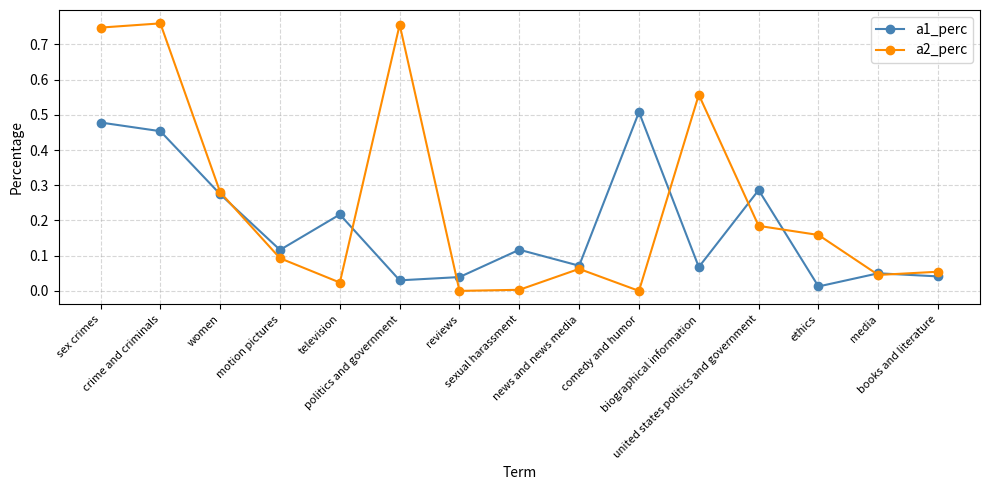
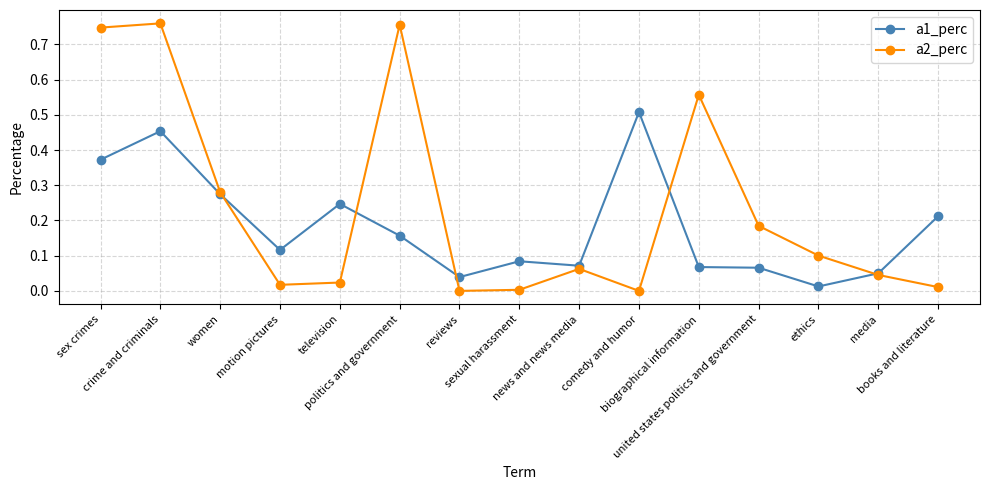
a1_perc, sex crimes: 0.48 -> 0.37
a2_perc, motion pictures: 0.09 -> 0.02
a1_perc, television: 0.22 -> 0.25
a1_perc, politics and government: 0.03 -> 0.16
a1_perc, sexual harassment: 0.12 -> 0.08
a1_perc, united states politics and government: 0.29 -> 0.07
a2_perc, ethics: 0.16 -> 0.10
a1_perc, books and literature: 0.04 -> 0.21
a2_perc, books and literature: 0.05 -> 0.01
